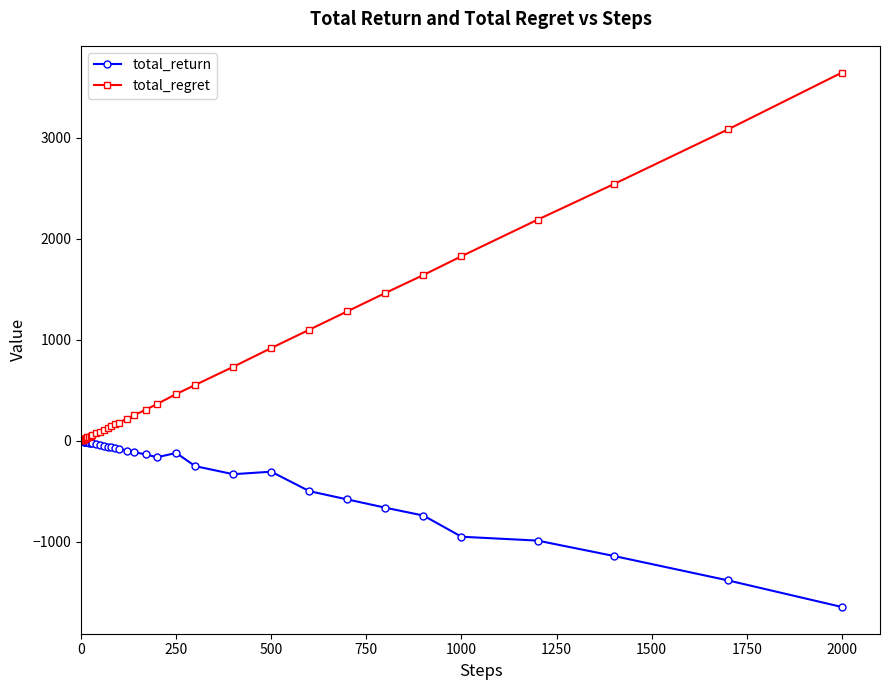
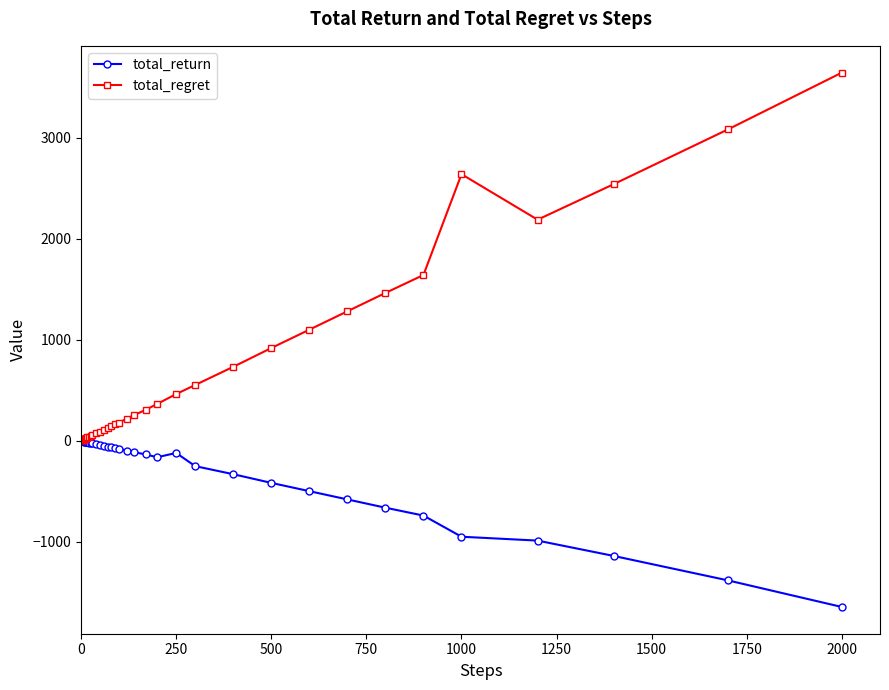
total_return, 500: -310 -> -420
total_regret, 1000: 1830 -> 2640
